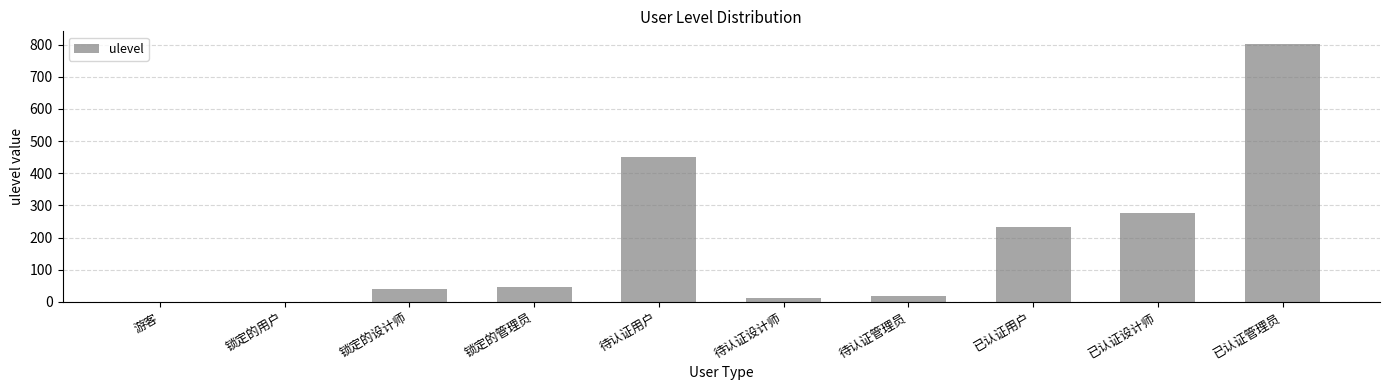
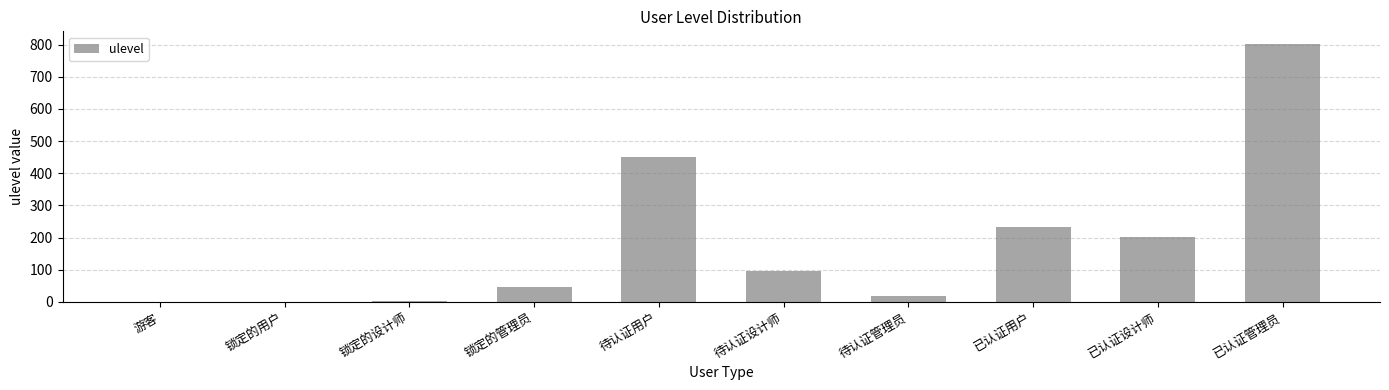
锁定的设计师: 40 -> 0
待认证设计师: 10 -> 100
已认证设计师: 280 -> 200
